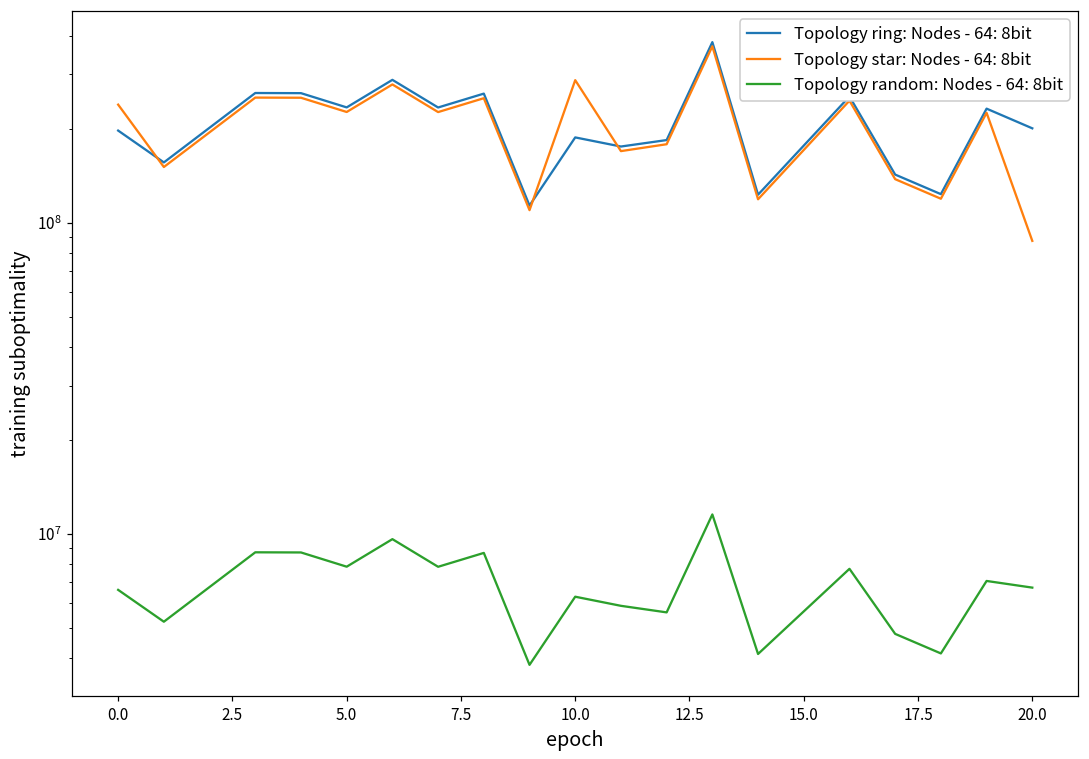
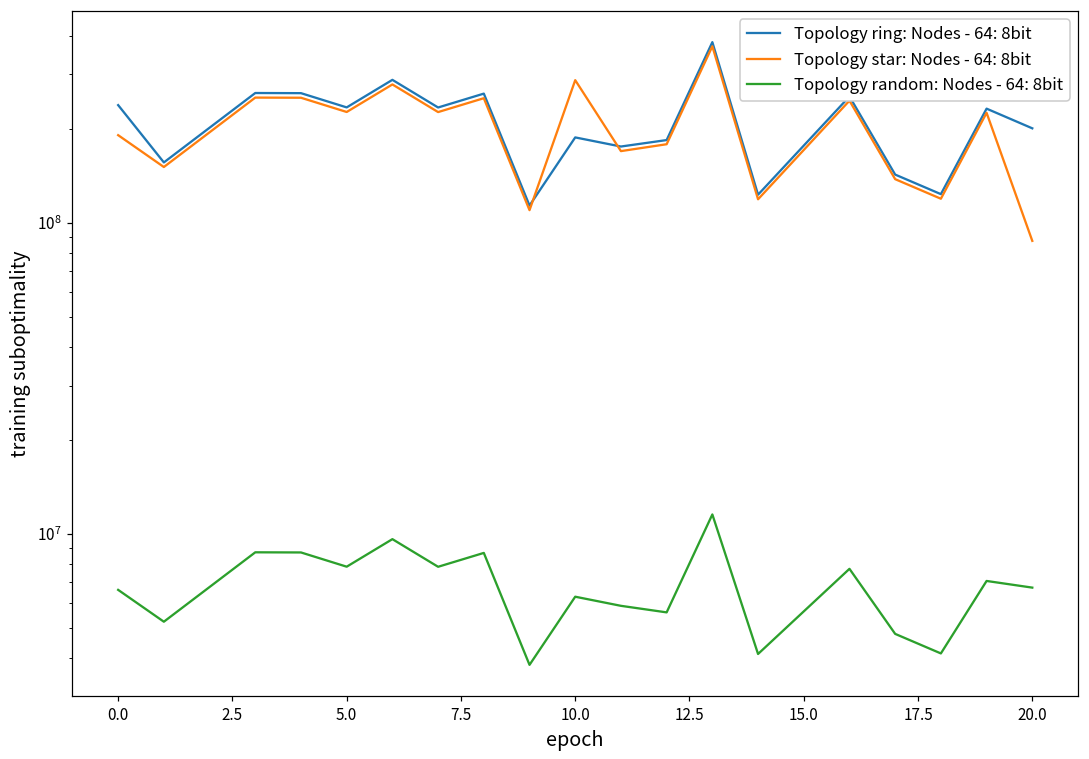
Topology ring: Nodes - 64: 8bit, 0.0: 200000000 -> 240000000
Topology star: Nodes - 64: 8bit, 0.0: 240000000 -> 190000000
